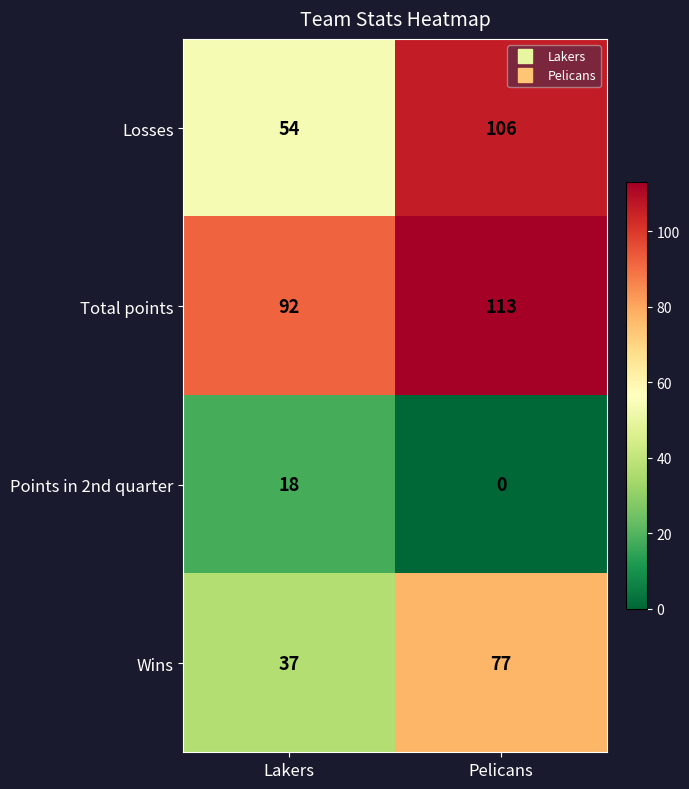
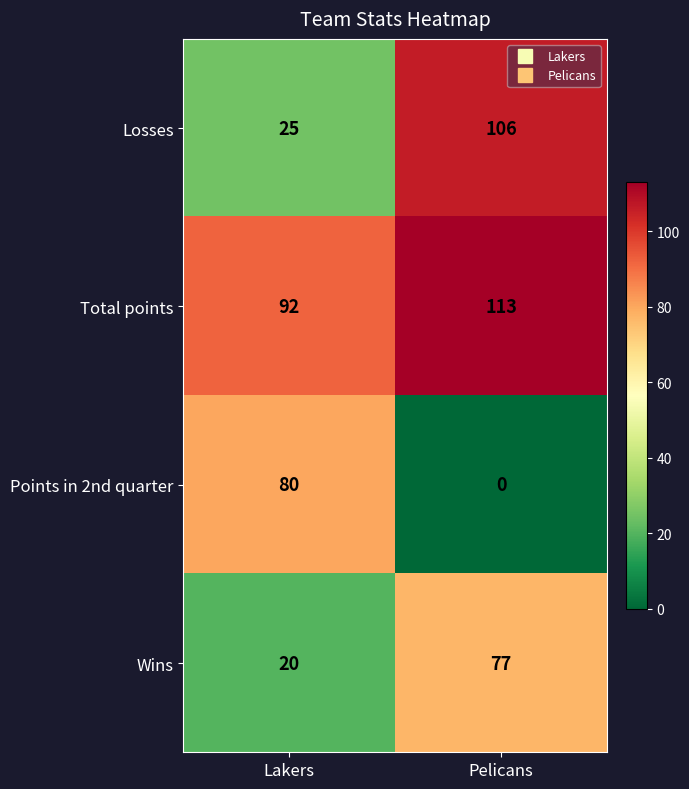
Losses, Lakers: 54 -> 25
Points in 2nd quarter, Lakers: 18 -> 80
Wins, Lakers: 37 -> 20
